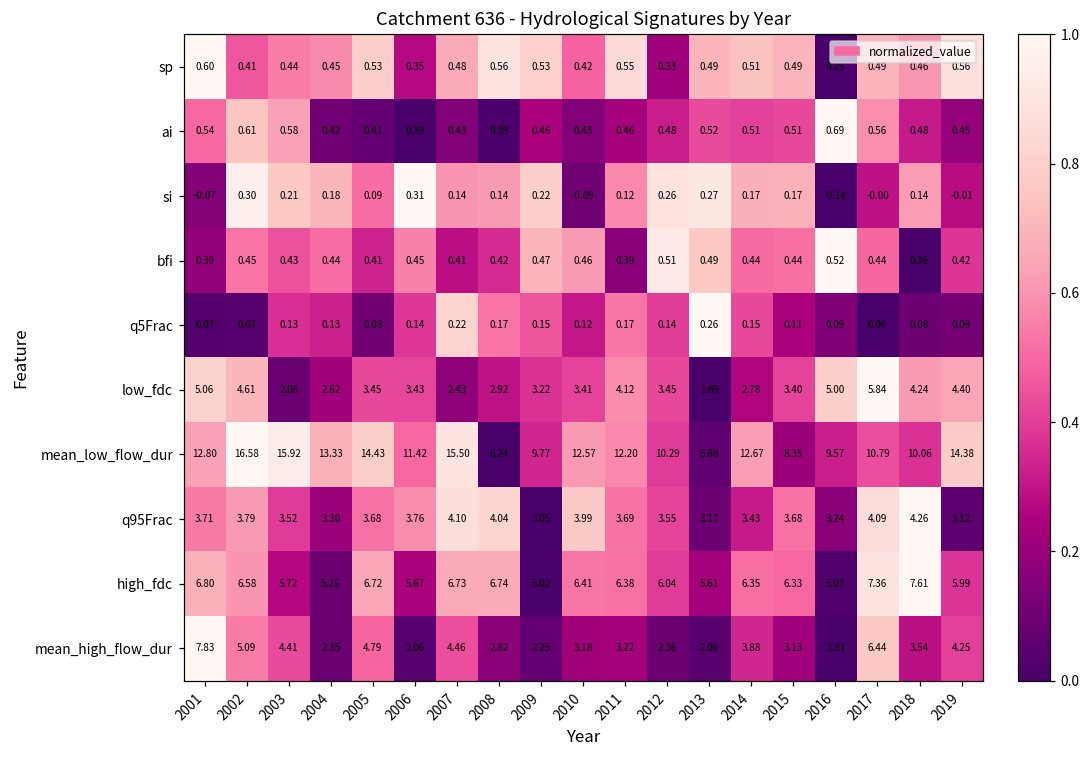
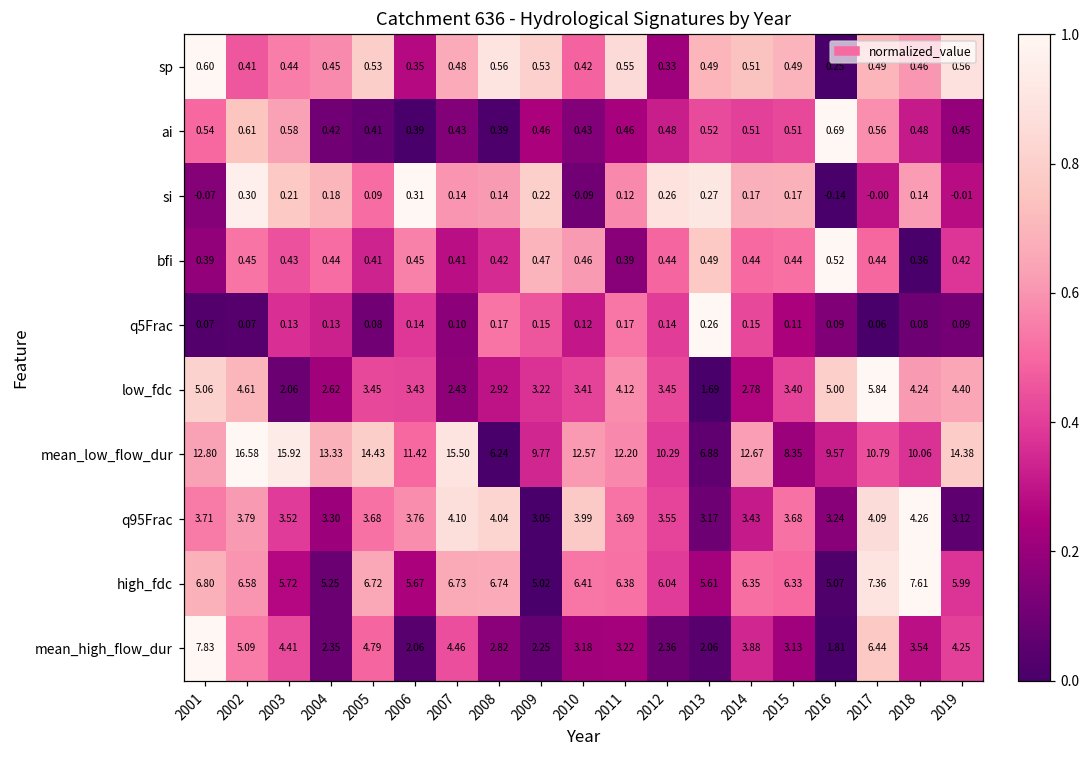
bfi, 2012: 0.51 -> 0.44
q5Frac, 2007: 0.22 -> 0.10
